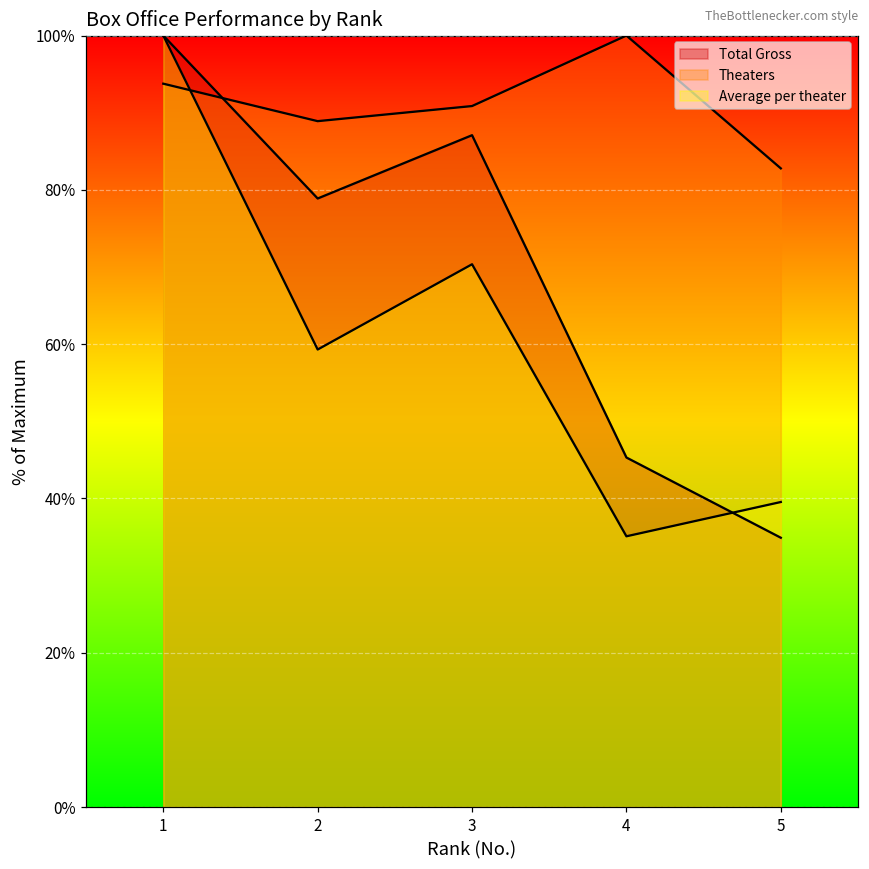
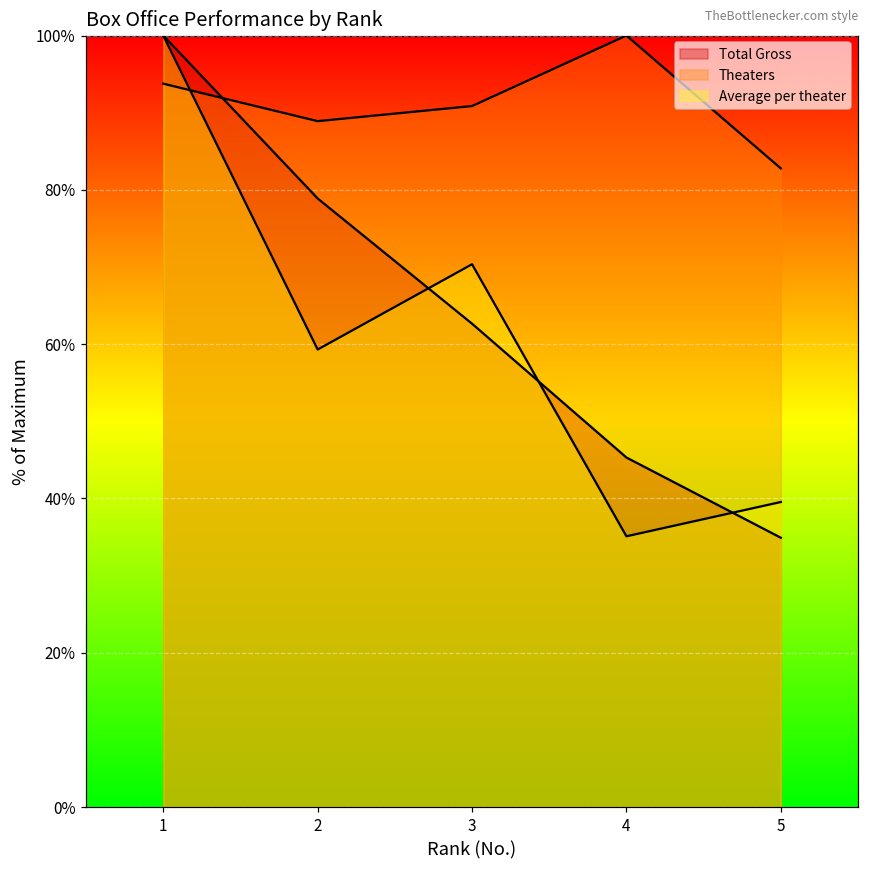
Total Gross, 3: 87% -> 63%
